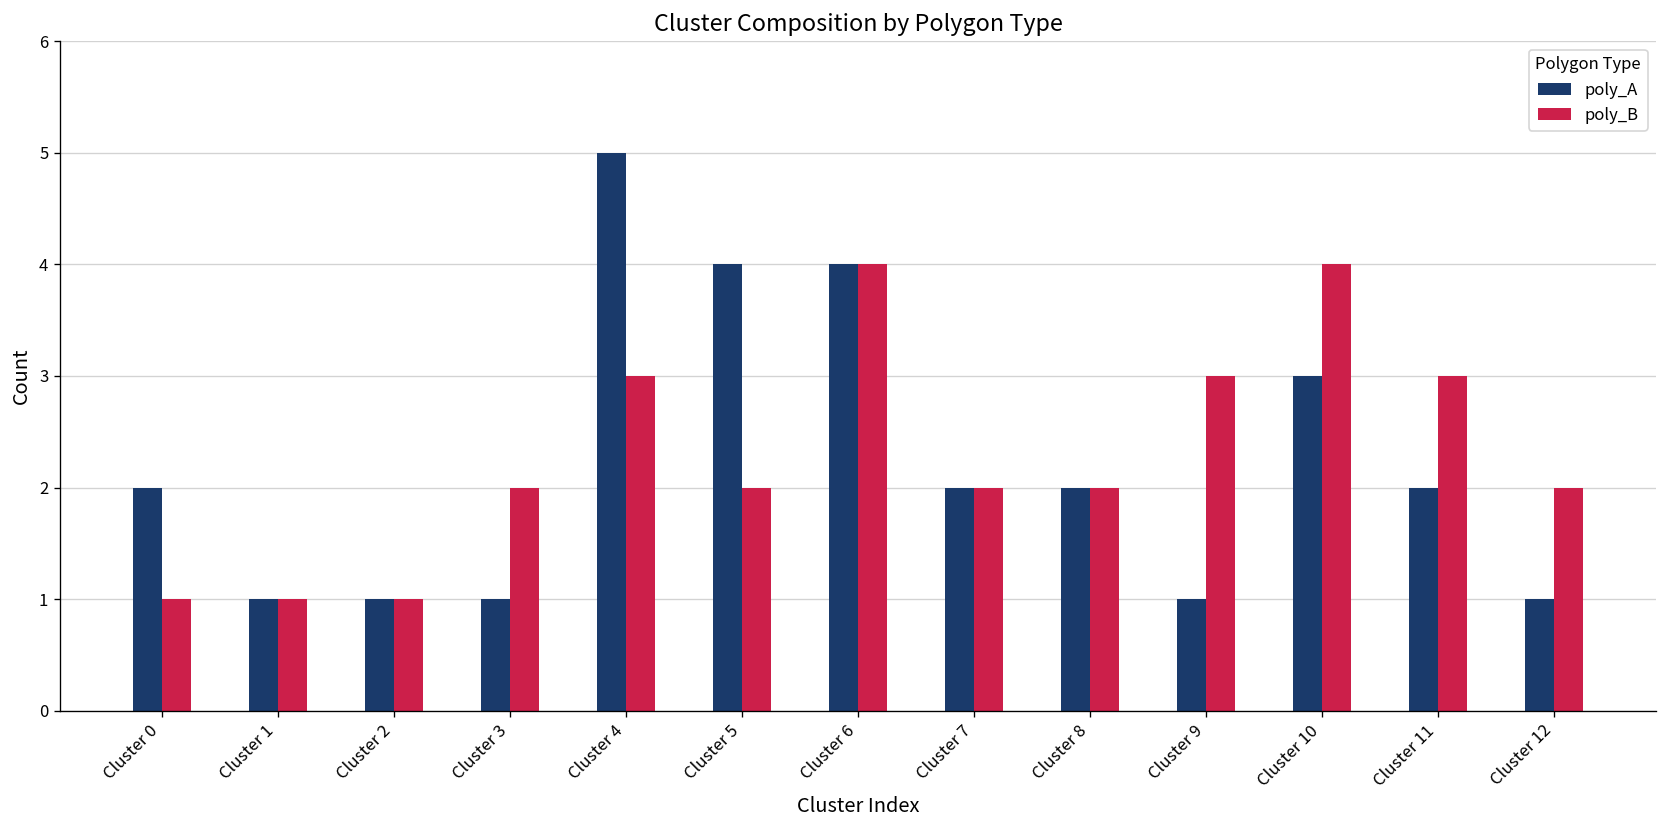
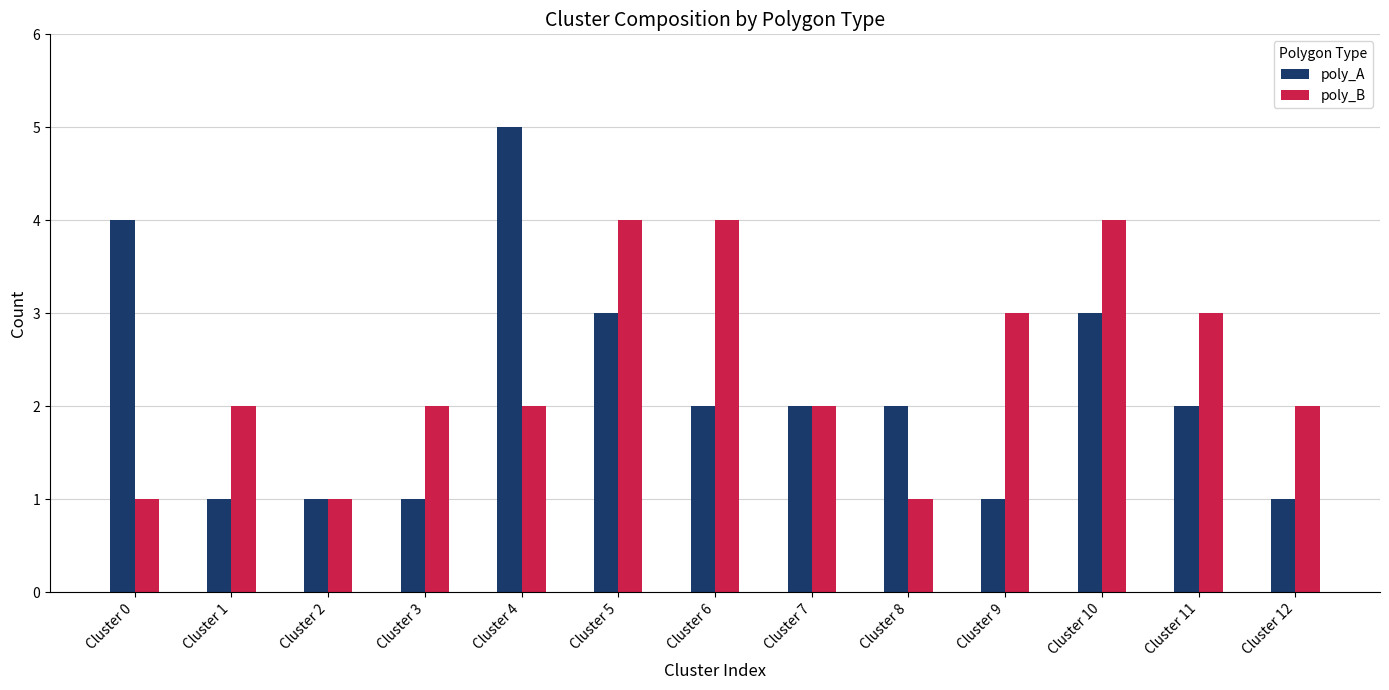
poly_A, Cluster 0: 2 -> 4
poly_B, Cluster 1: 1 -> 2
poly_B, Cluster 4: 3 -> 2
poly_A, Cluster 5: 4 -> 3
poly_B, Cluster 5: 2 -> 4
poly_A, Cluster 6: 4 -> 2
poly_B, Cluster 8: 2 -> 1
